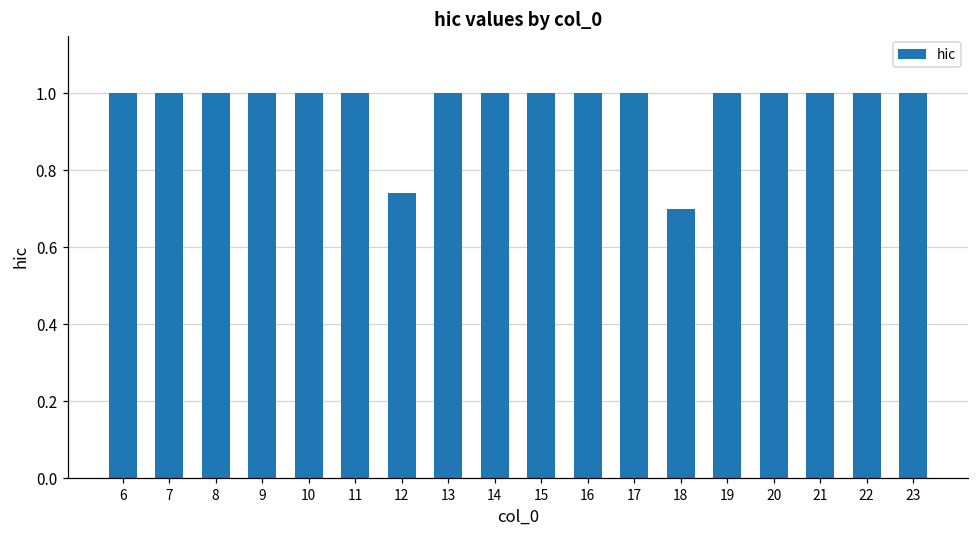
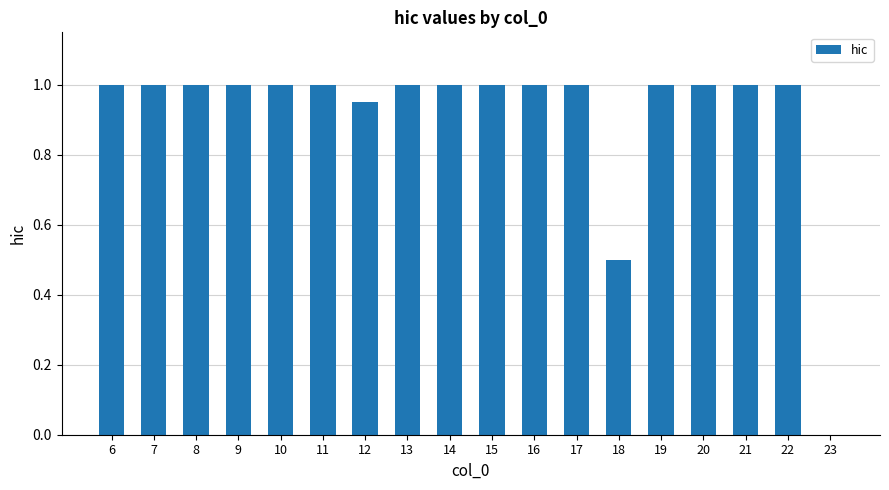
12: 0.74 -> 0.95
18: 0.7 -> 0.5
23: 1 -> 0
